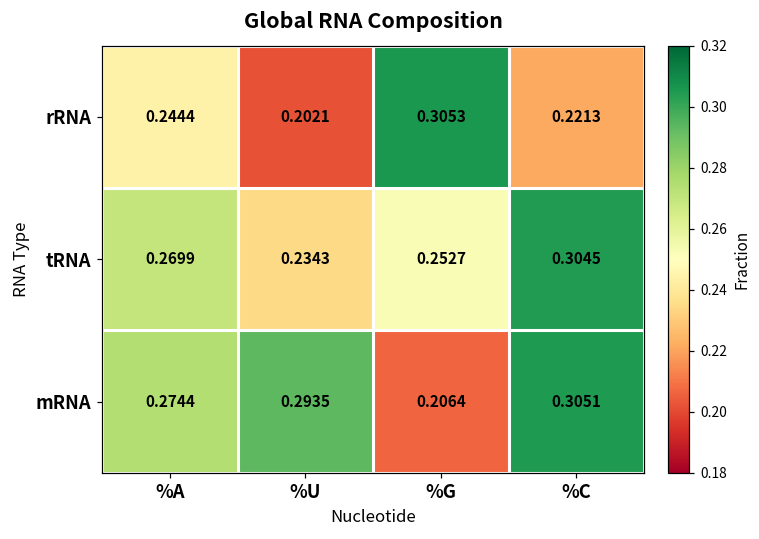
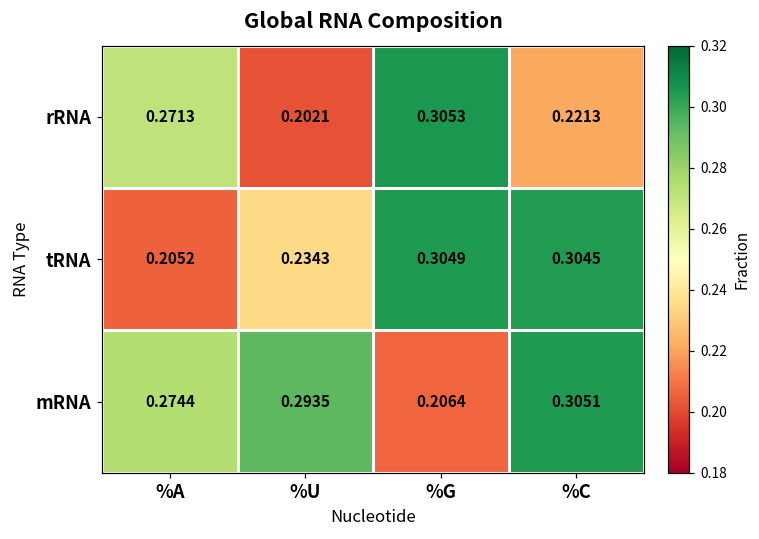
rRNA, %A: 0.2444 -> 0.2713
tRNA, %A: 0.2699 -> 0.2052
tRNA, %G: 0.2527 -> 0.3049
